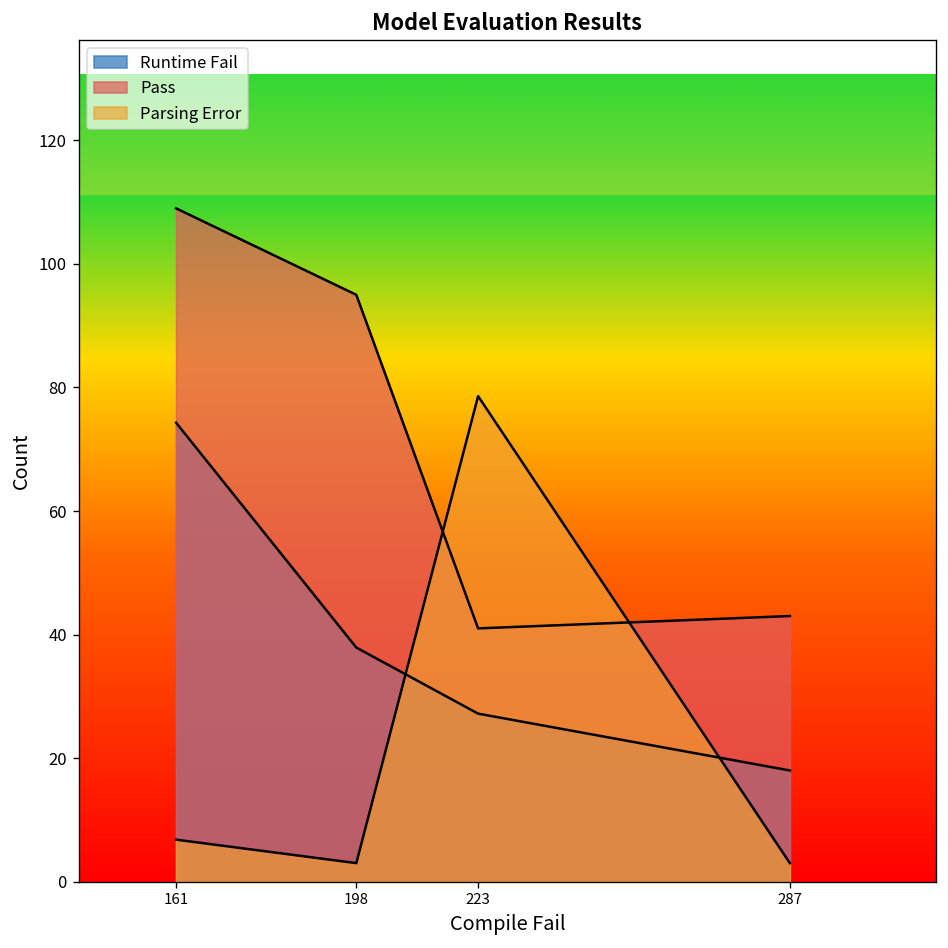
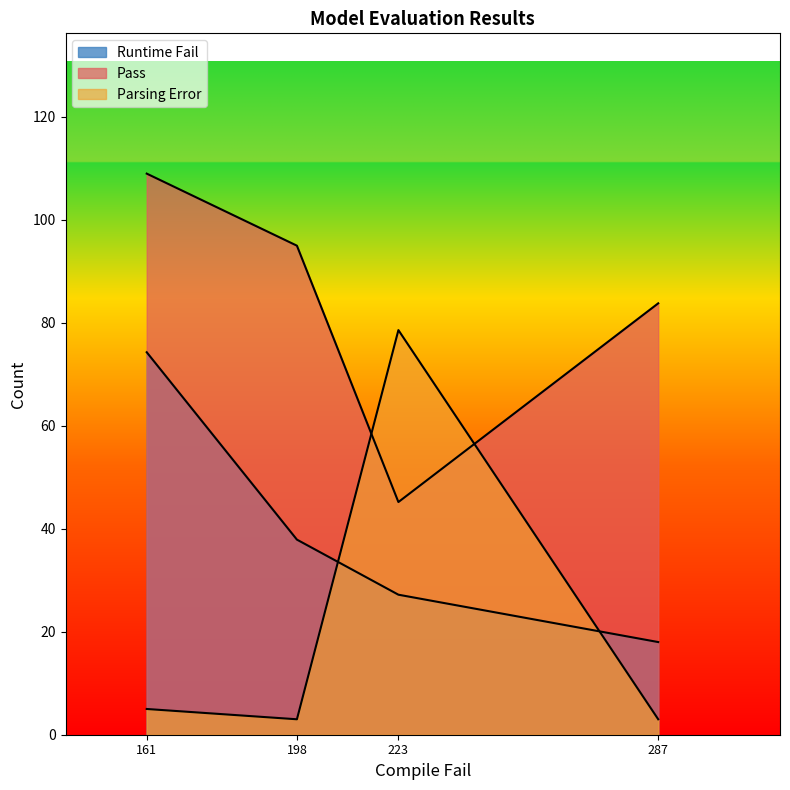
Parsing Error, 161: 7 -> 5
Pass, 223: 41 -> 45
Pass, 287: 43 -> 84
